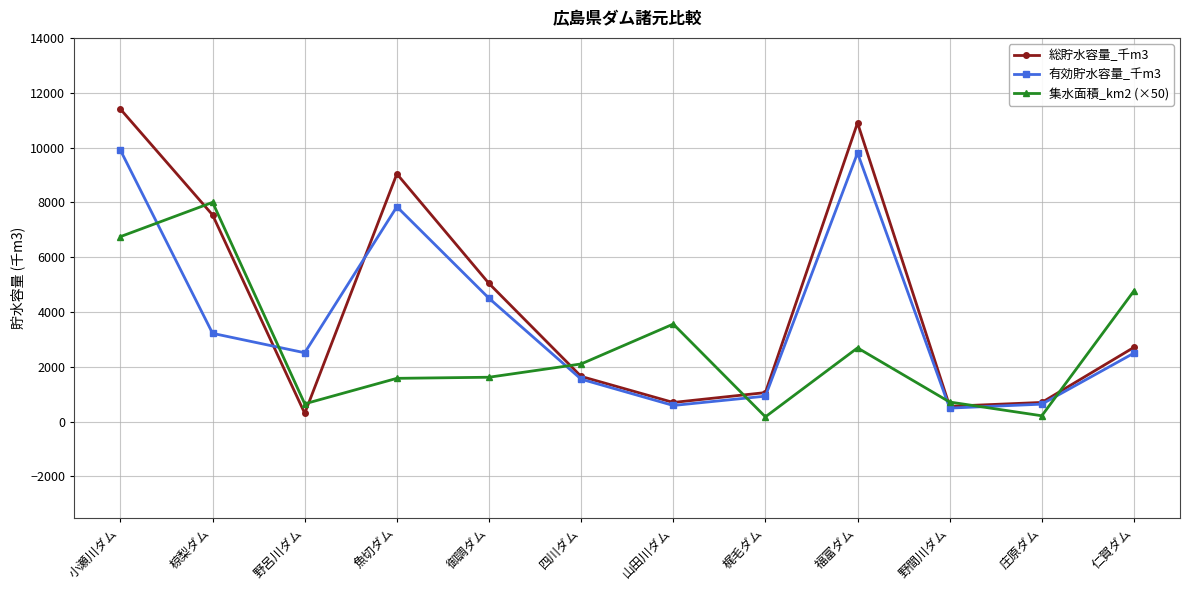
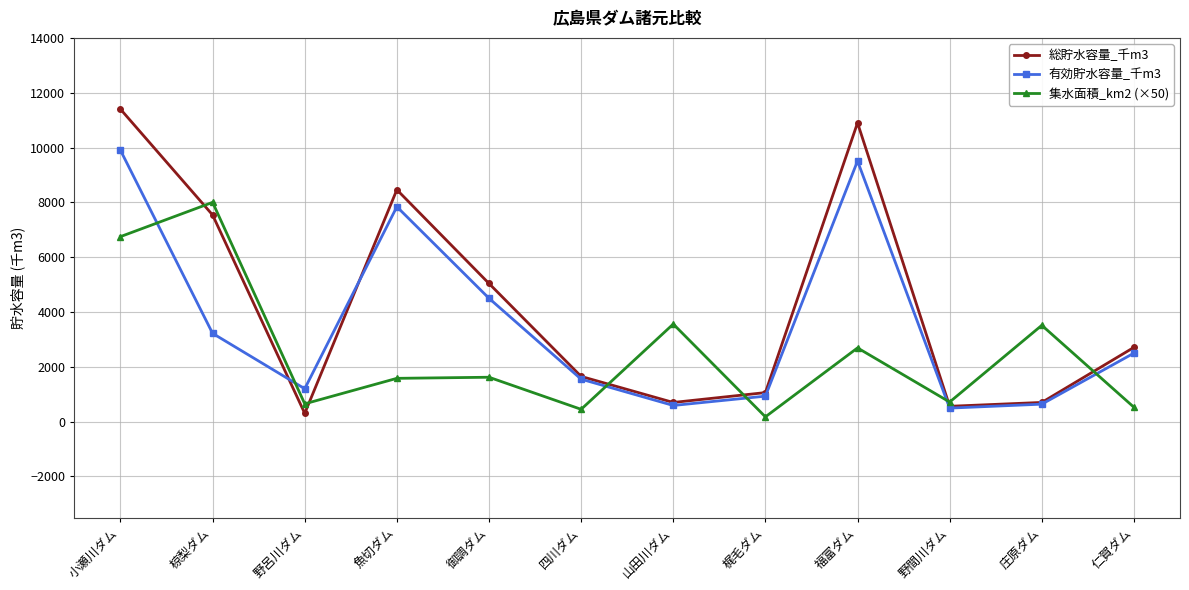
有効貯水容量_千m3, 野呂川ダム: 2500 -> 1200
総貯水容量_千m3, 魚切ダム: 9000 -> 8500
集水面積_km2 (×50), 四川ダム: 2100 -> 500
有効貯水容量_千m3, 福富ダム: 9800 -> 9500
集水面積_km2 (×50), 庄原ダム: 200 -> 3500
集水面積_km2 (×50), 仁賀ダム: 4800 -> 500
